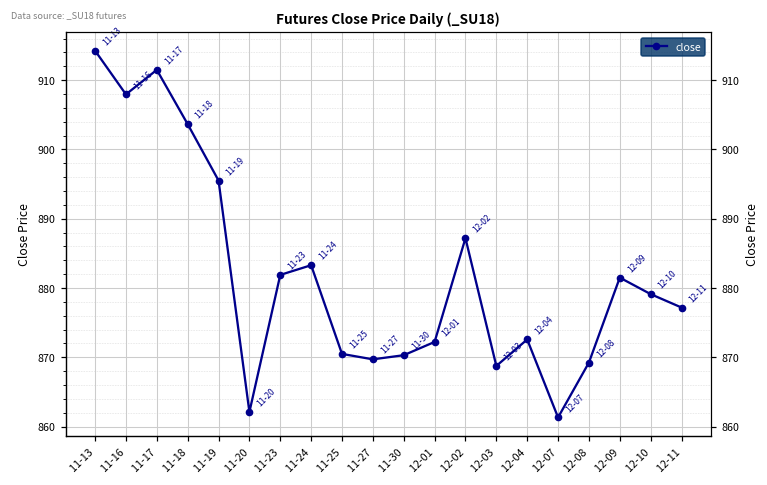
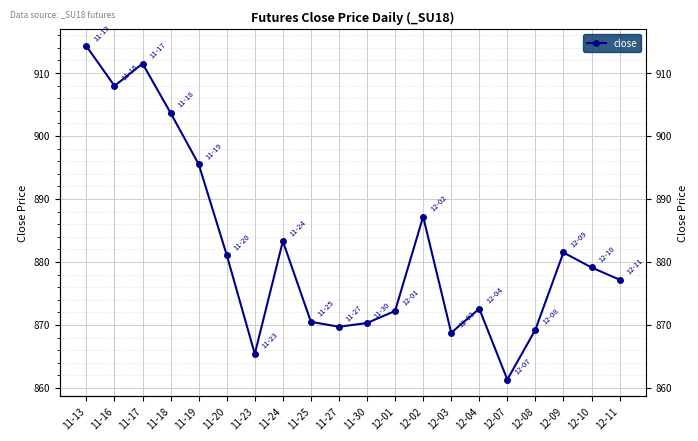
11-20: 862 -> 881
11-23: 882 -> 865
